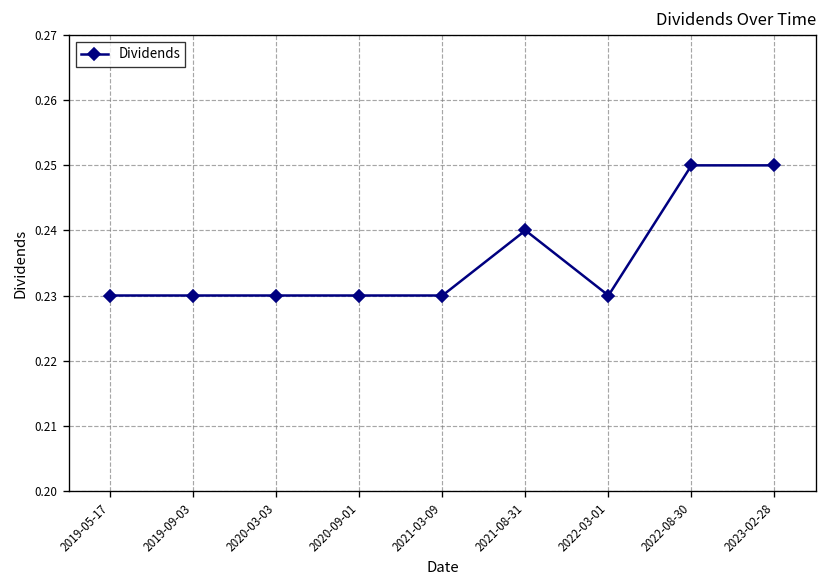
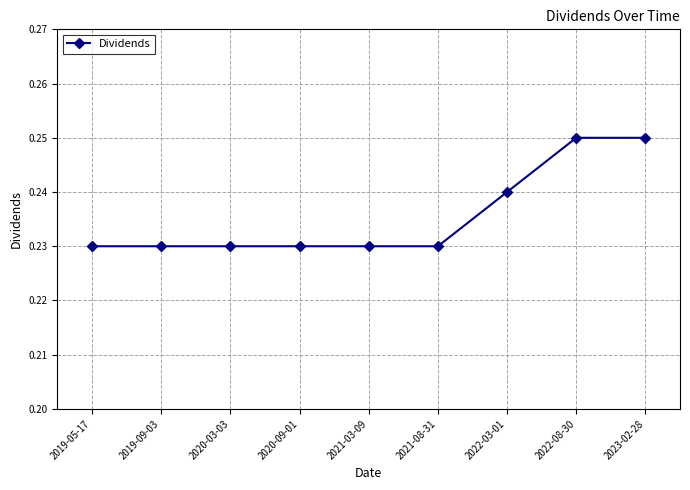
2021-08-31: 0.24 -> 0.23
2022-03-01: 0.23 -> 0.24
